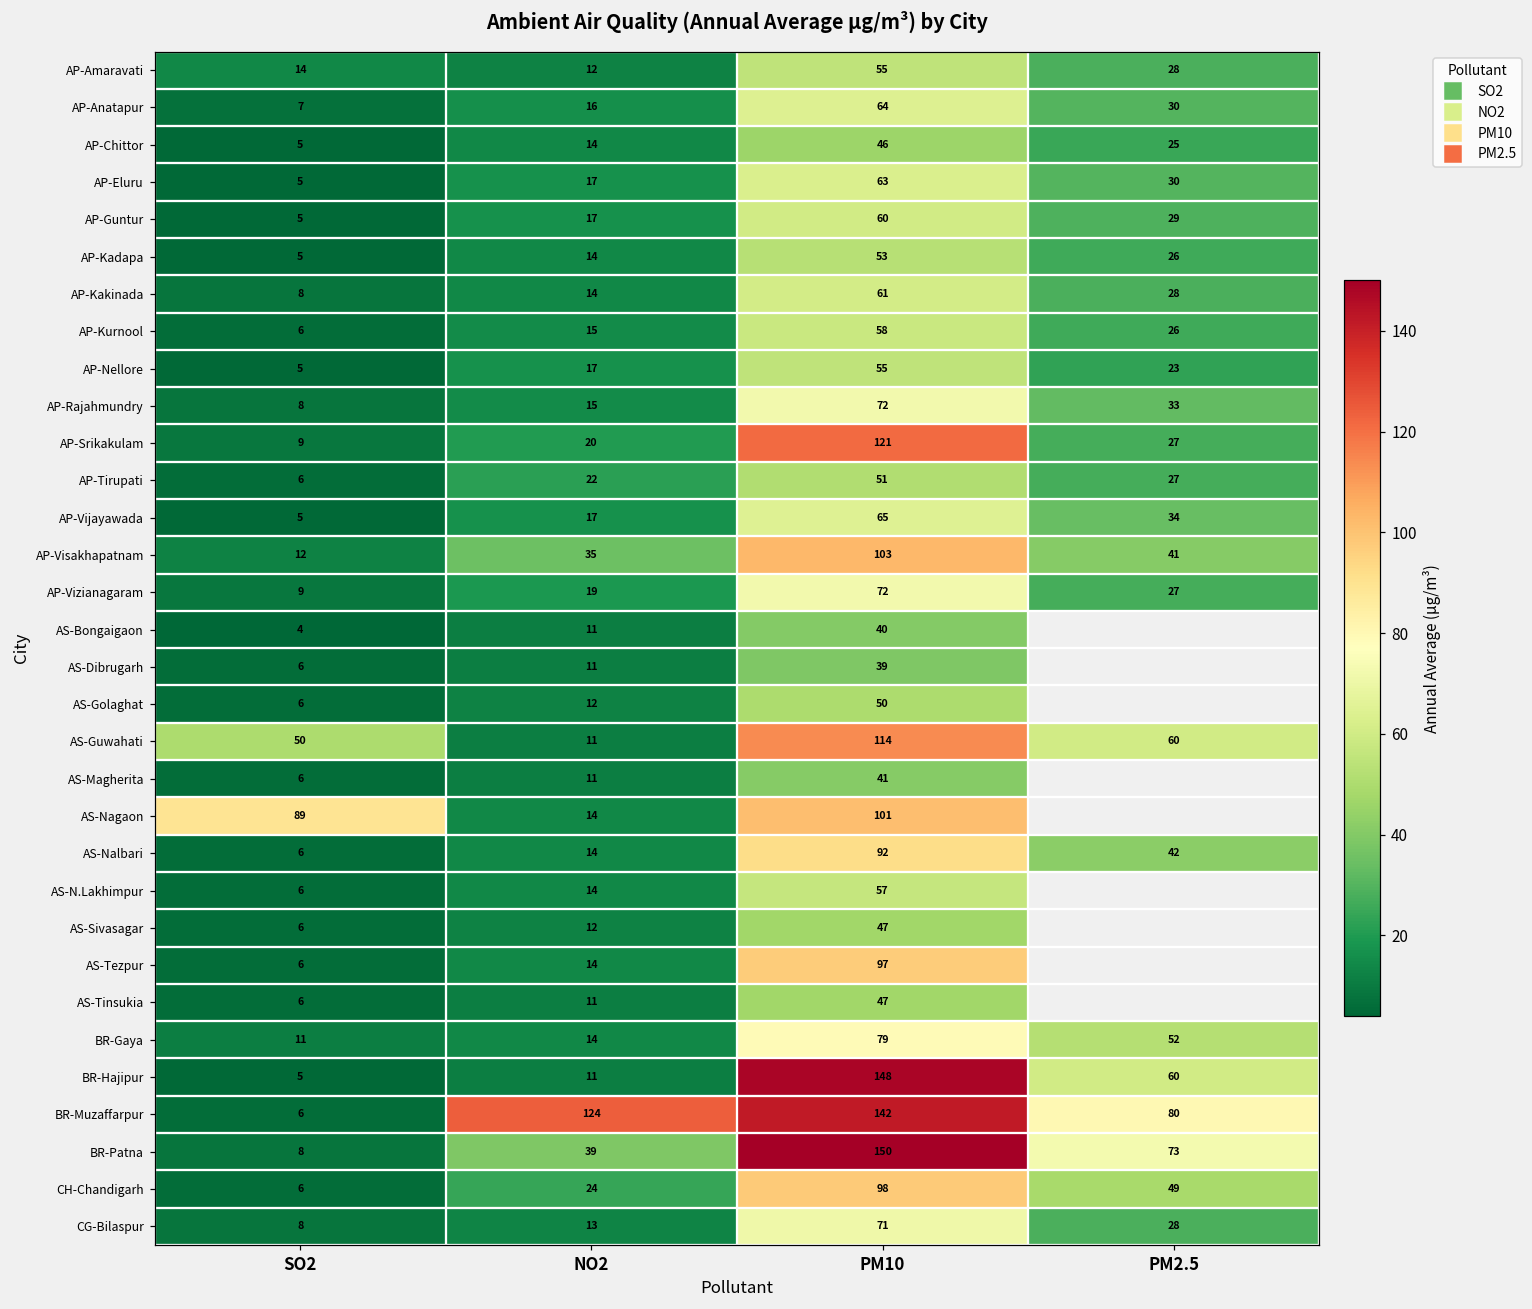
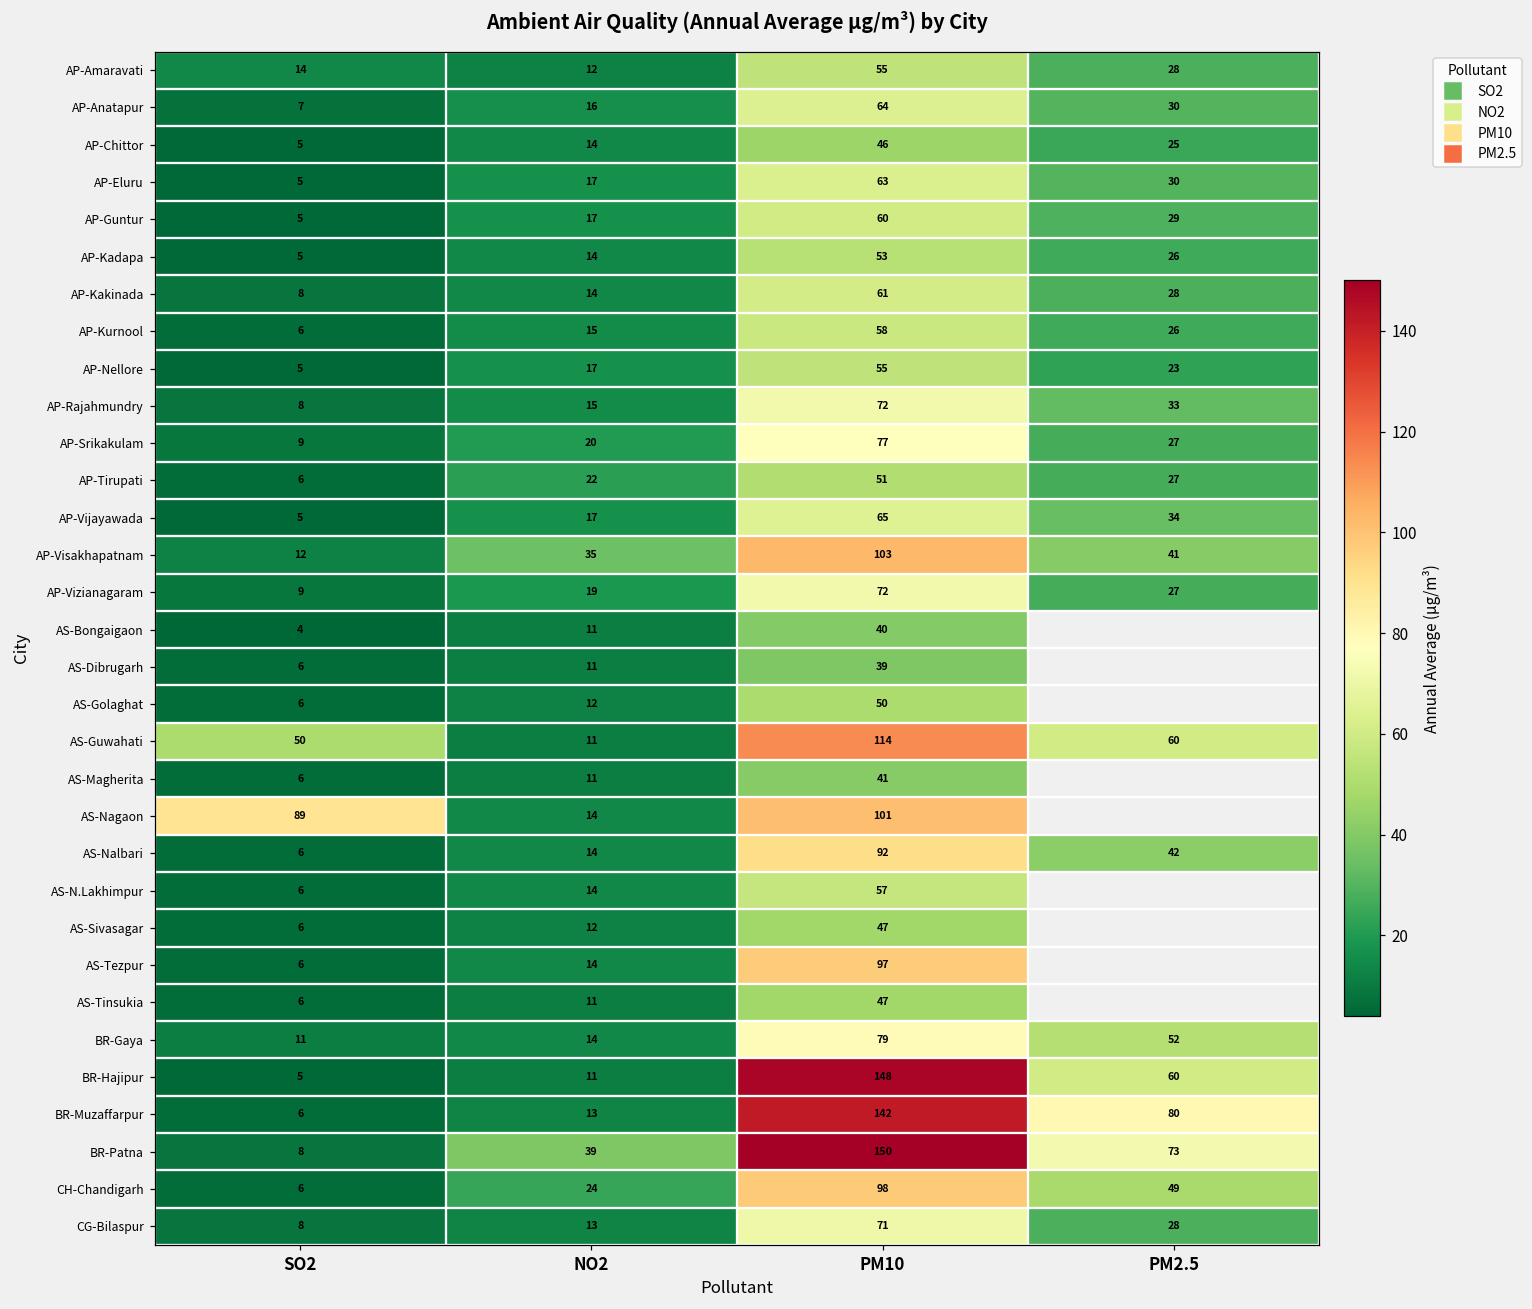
AP-Srikakulam, PM10: 121 -> 77
BR-Muzaffarpur, NO2: 124 -> 13
